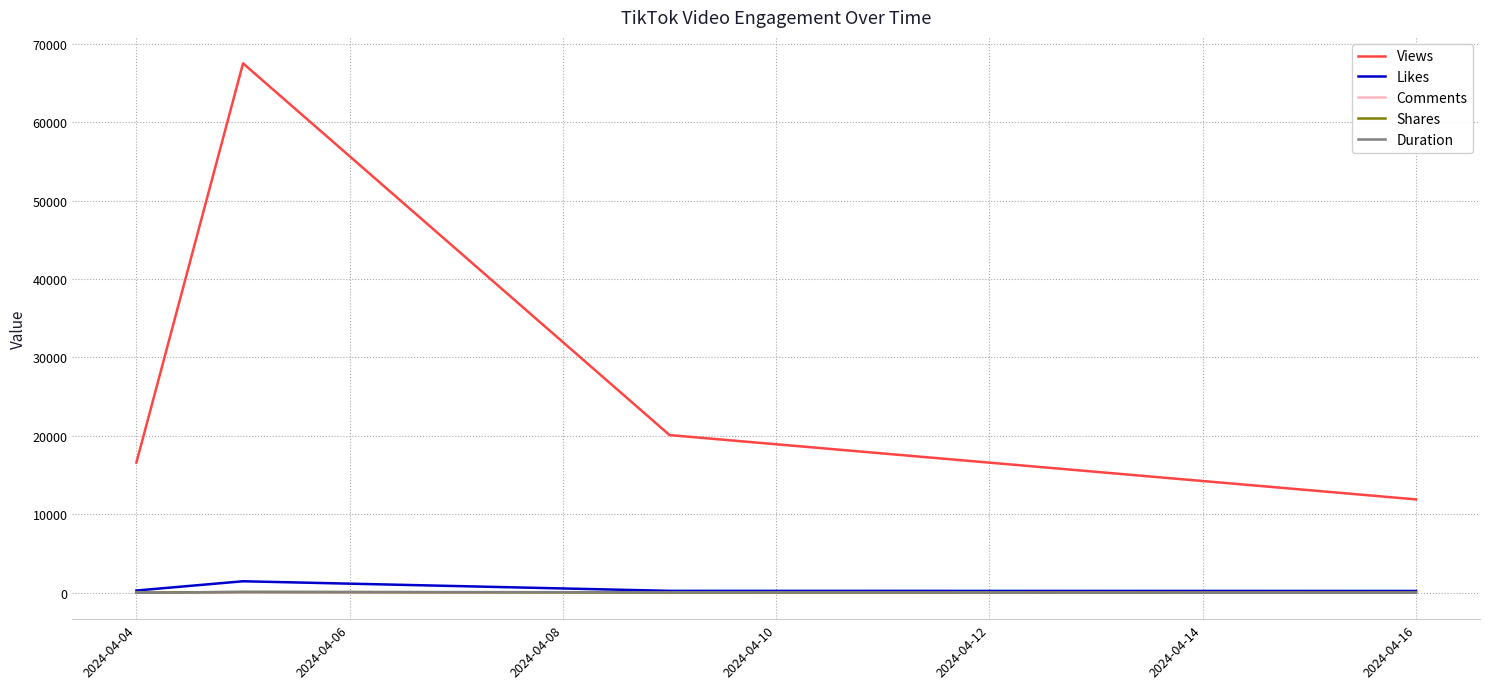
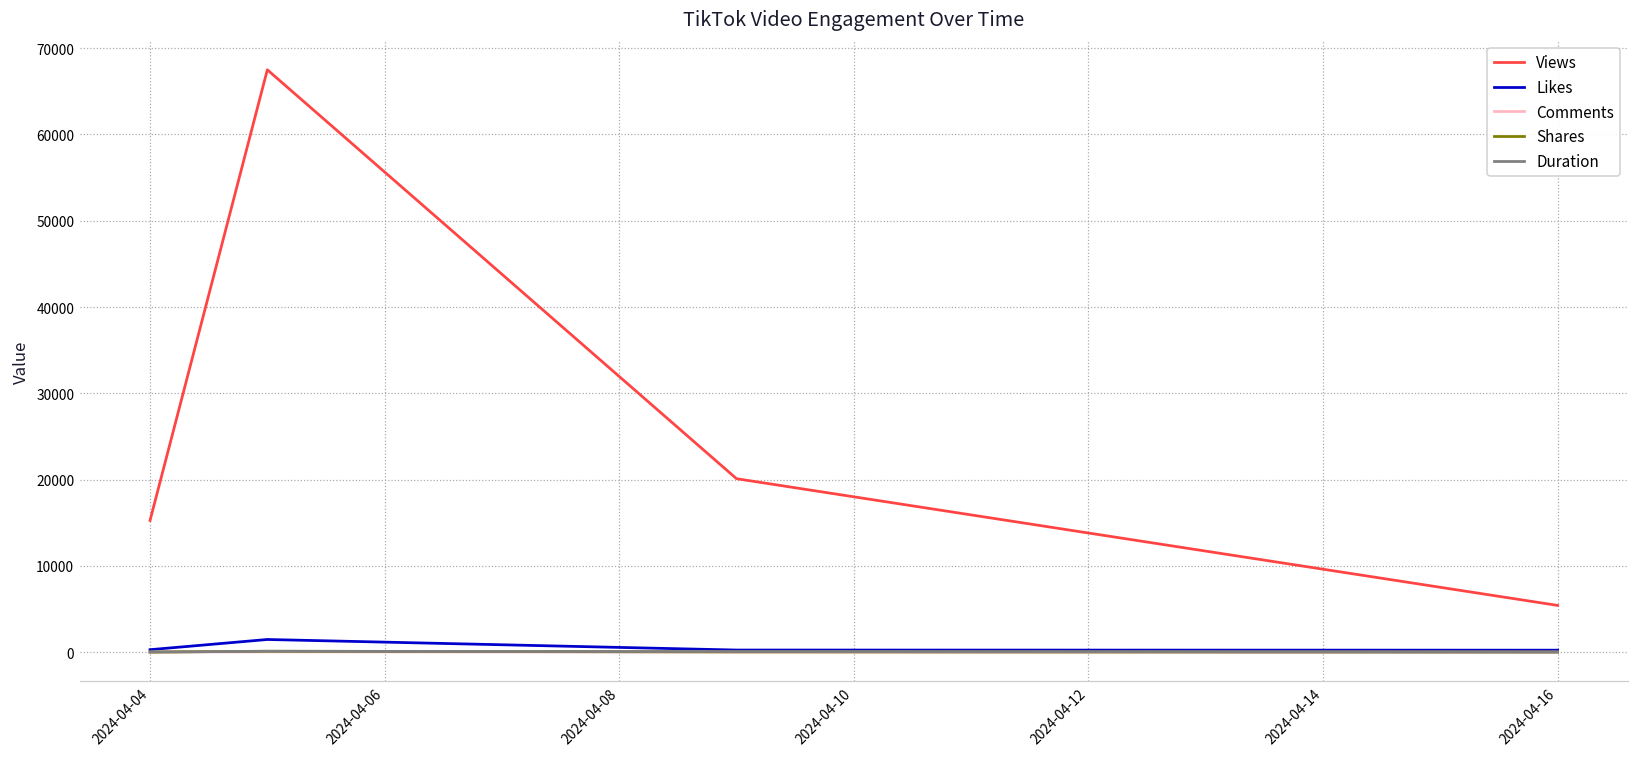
Views, 2024-04-04: 17000 -> 15000
Views, 2024-04-16: 12000 -> 5000
